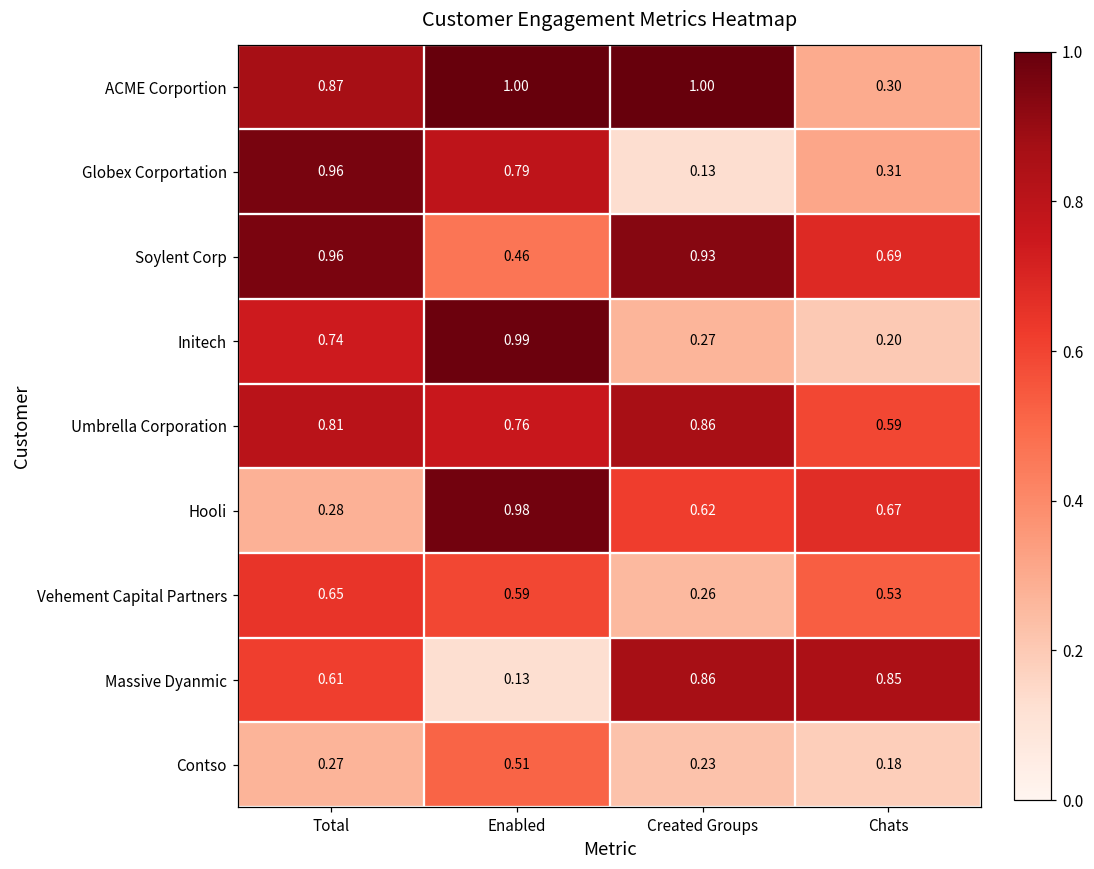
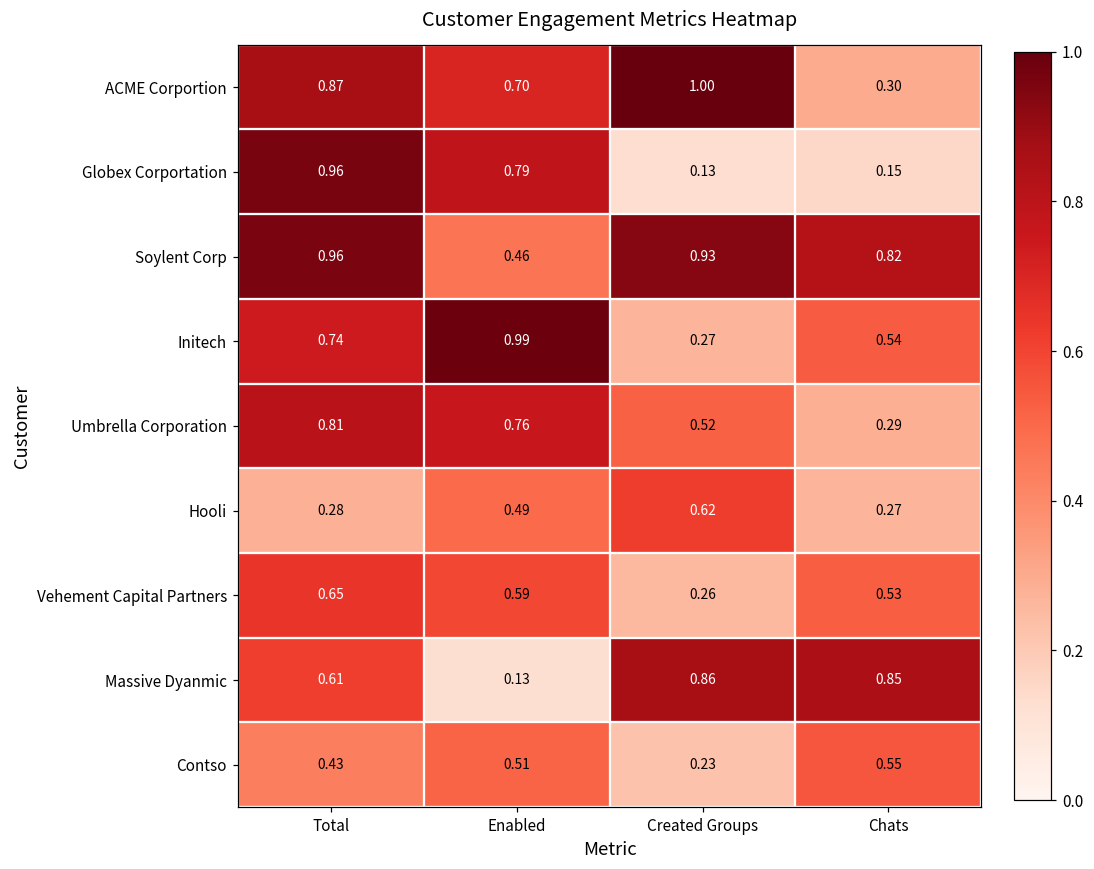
ACME Corportion, Enabled: 1.00 -> 0.70
Globex Corportation, Chats: 0.31 -> 0.15
Soylent Corp, Chats: 0.69 -> 0.82
Initech, Chats: 0.20 -> 0.54
Umbrella Corporation, Created Groups: 0.86 -> 0.52
Umbrella Corporation, Chats: 0.59 -> 0.29
Hooli, Enabled: 0.98 -> 0.49
Hooli, Chats: 0.67 -> 0.27
Contso, Total: 0.27 -> 0.43
Contso, Chats: 0.18 -> 0.55
